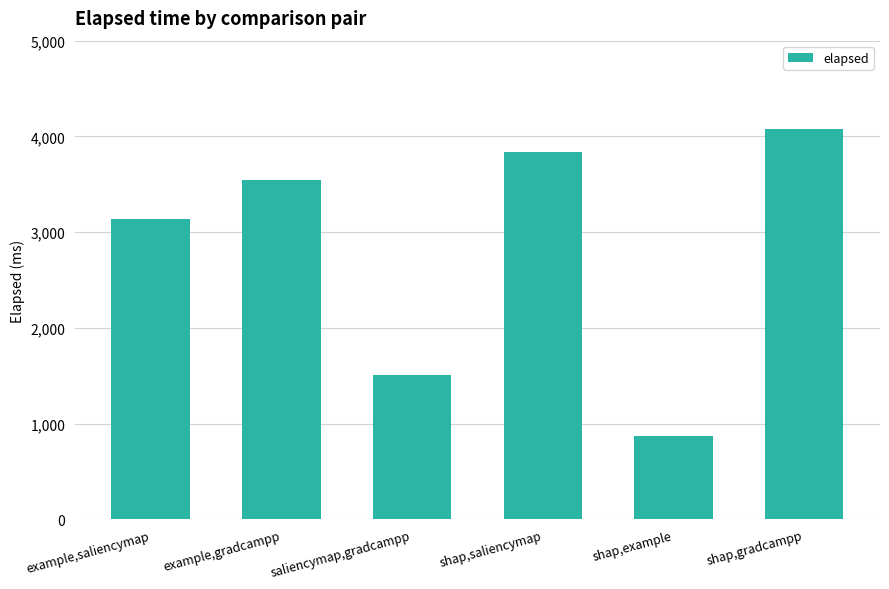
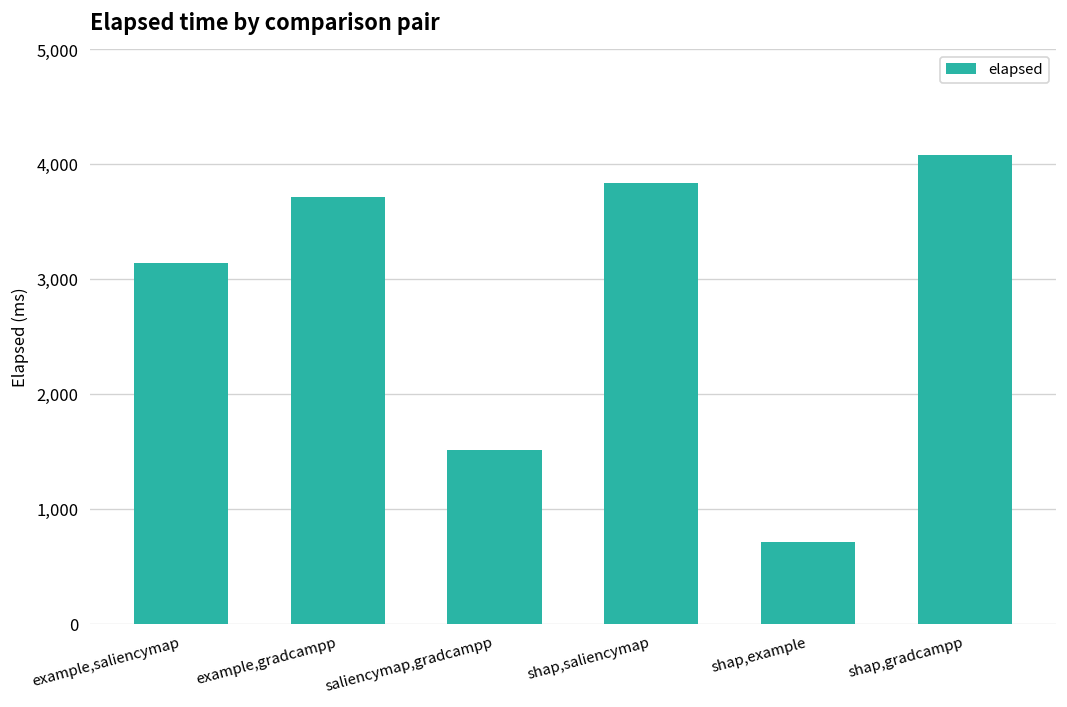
example,gradcampp: 3,500 -> 3,700
shap,example: 900 -> 700
